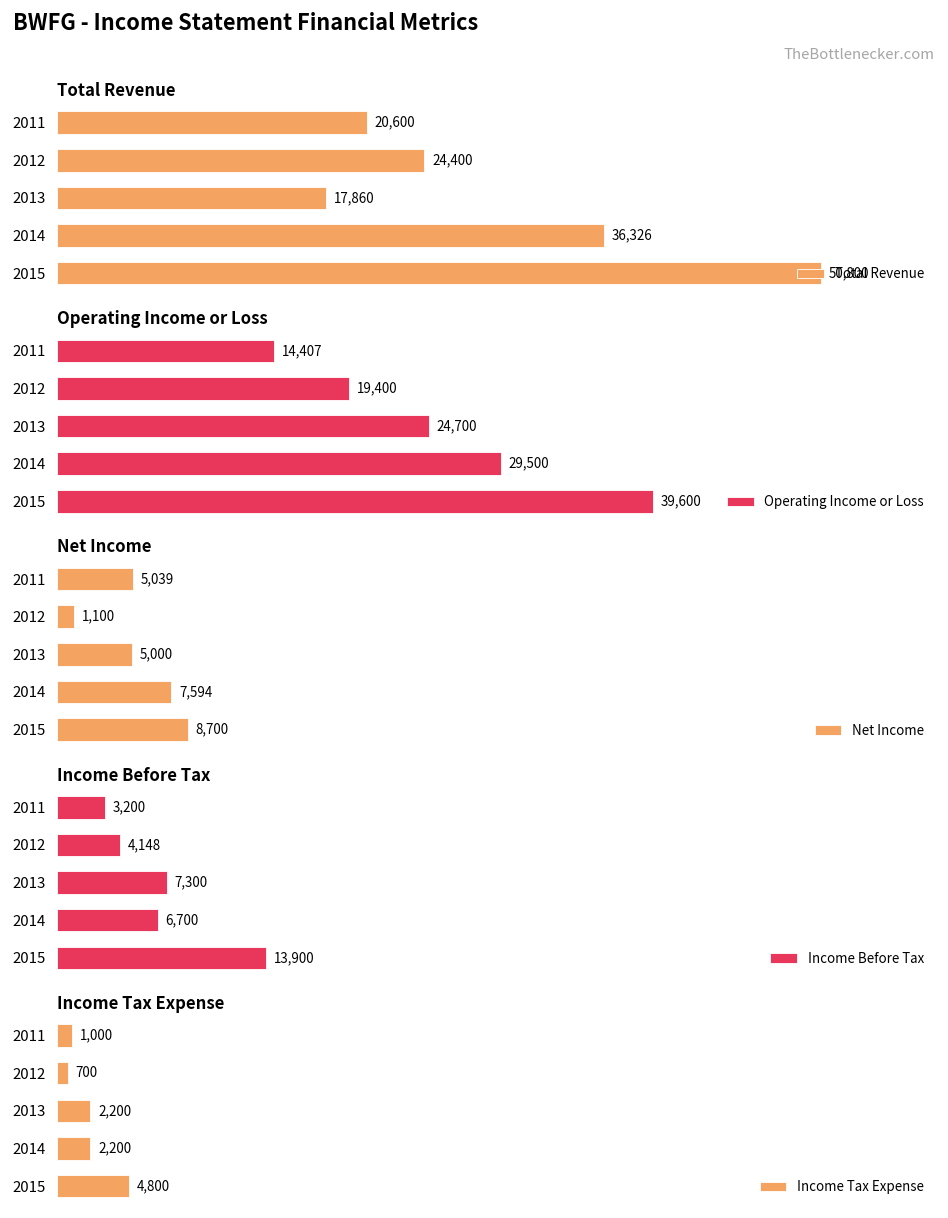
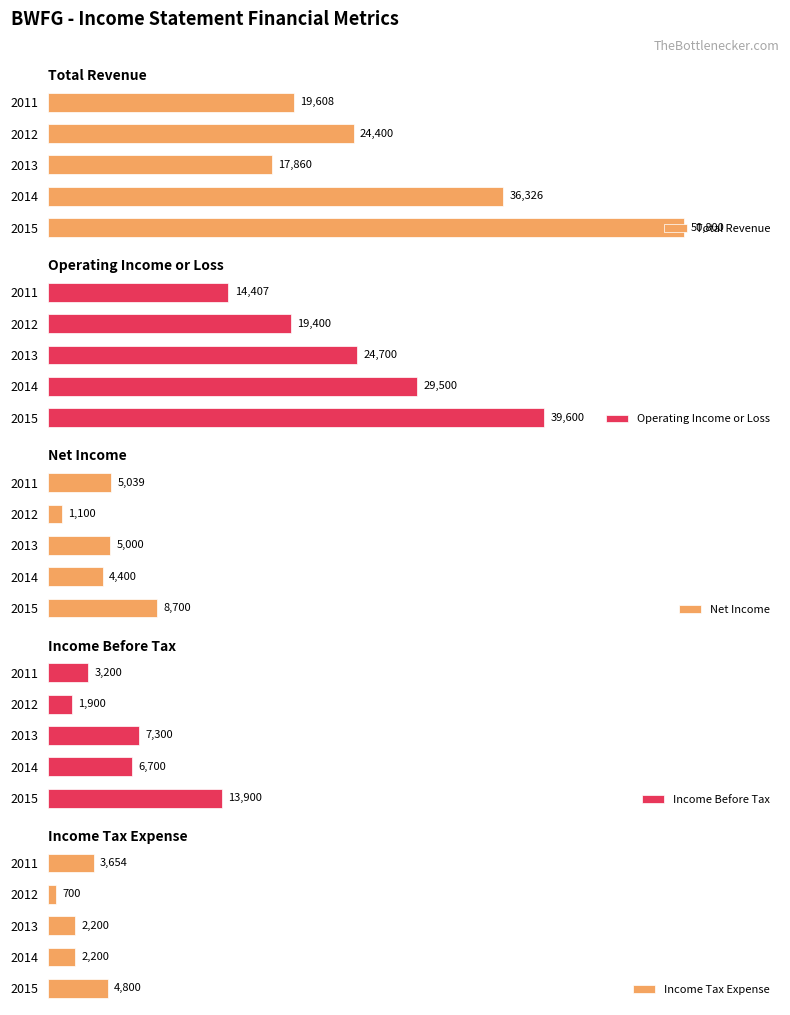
Total Revenue, 2011: 20,600 -> 19,608
Net Income, 2014: 7,594 -> 4,400
Income Before Tax, 2012: 4,148 -> 1,900
Income Tax Expense, 2011: 1,000 -> 3,654
